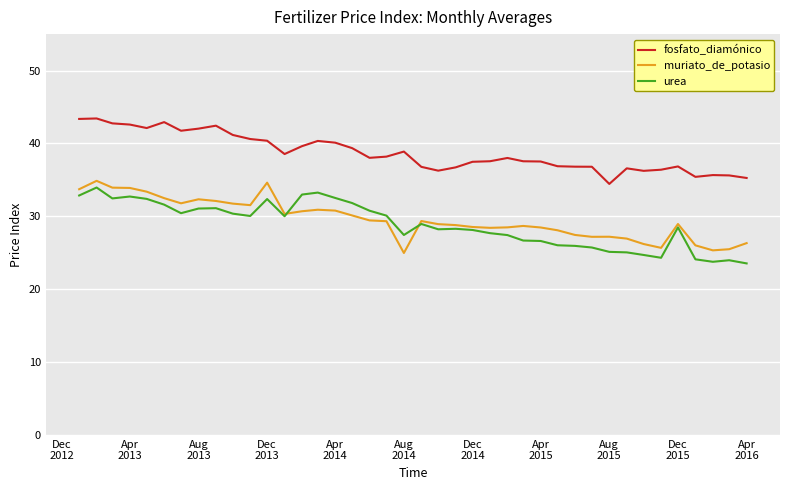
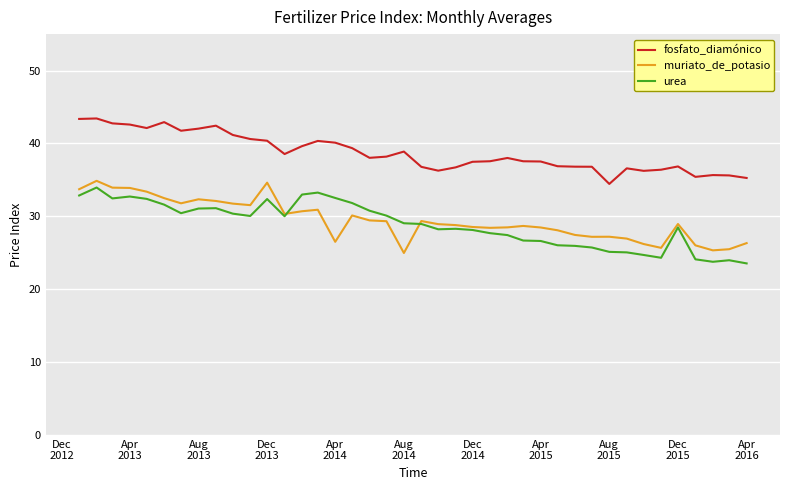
muriato_de_potasio, Apr 2014: 31 -> 27
urea, Aug 2014: 27 -> 29
